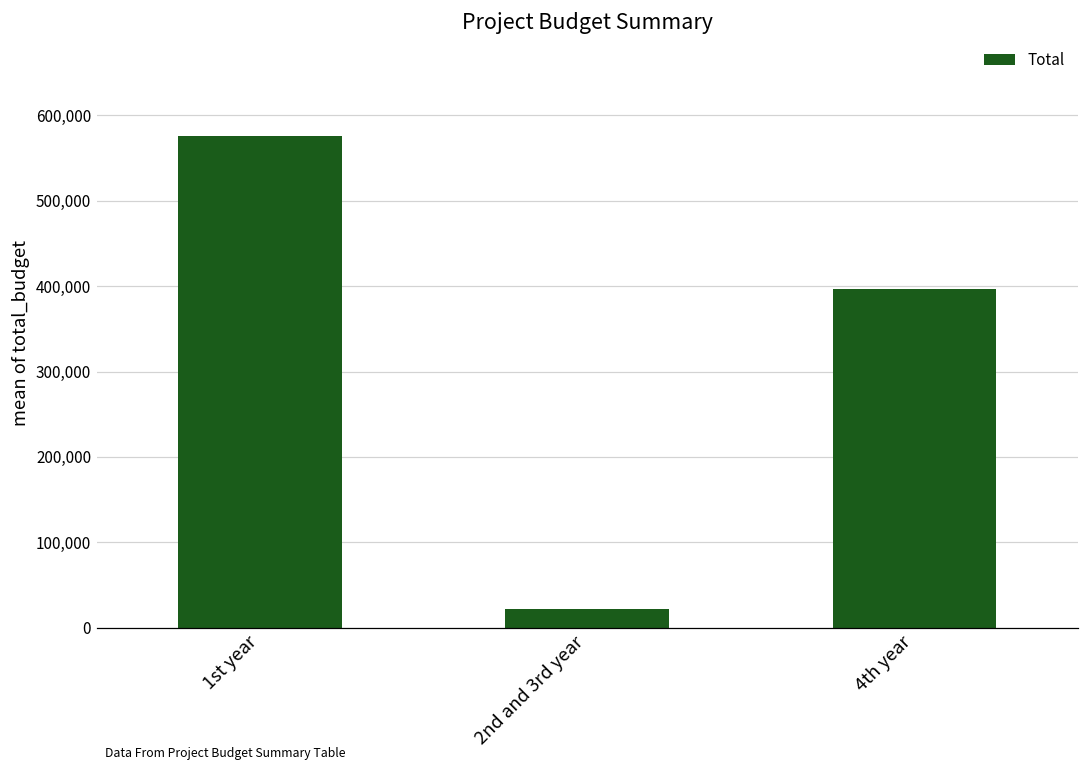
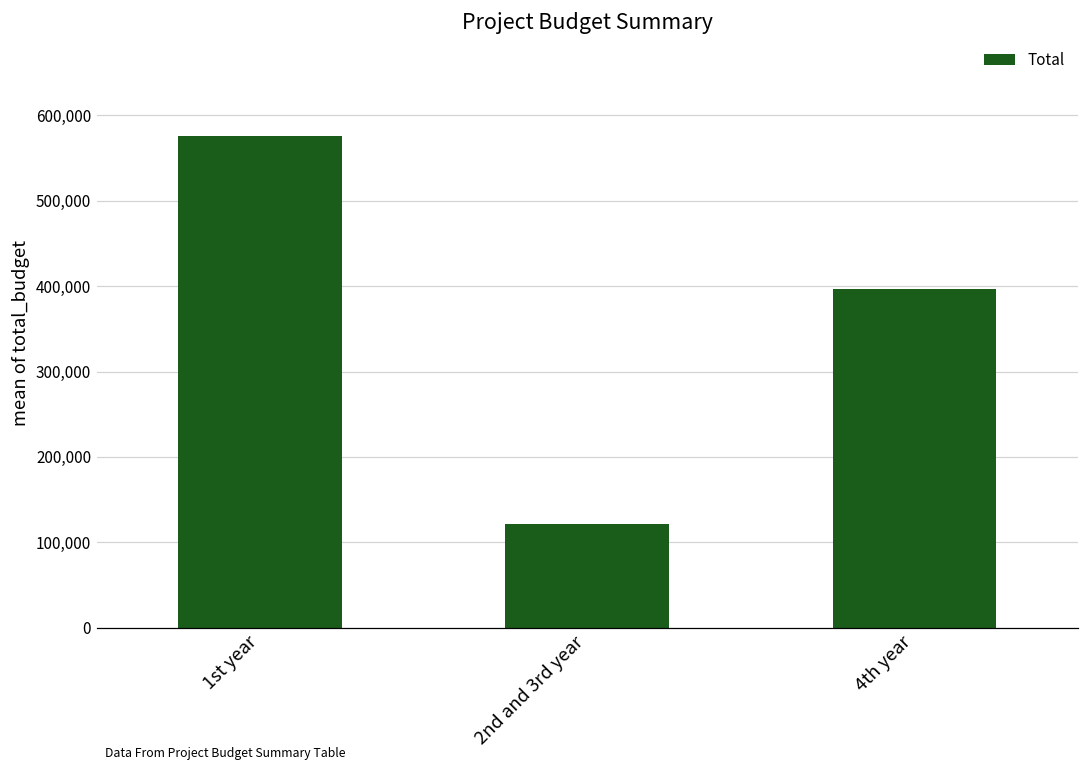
2nd and 3rd year: 20,000 -> 120,000
